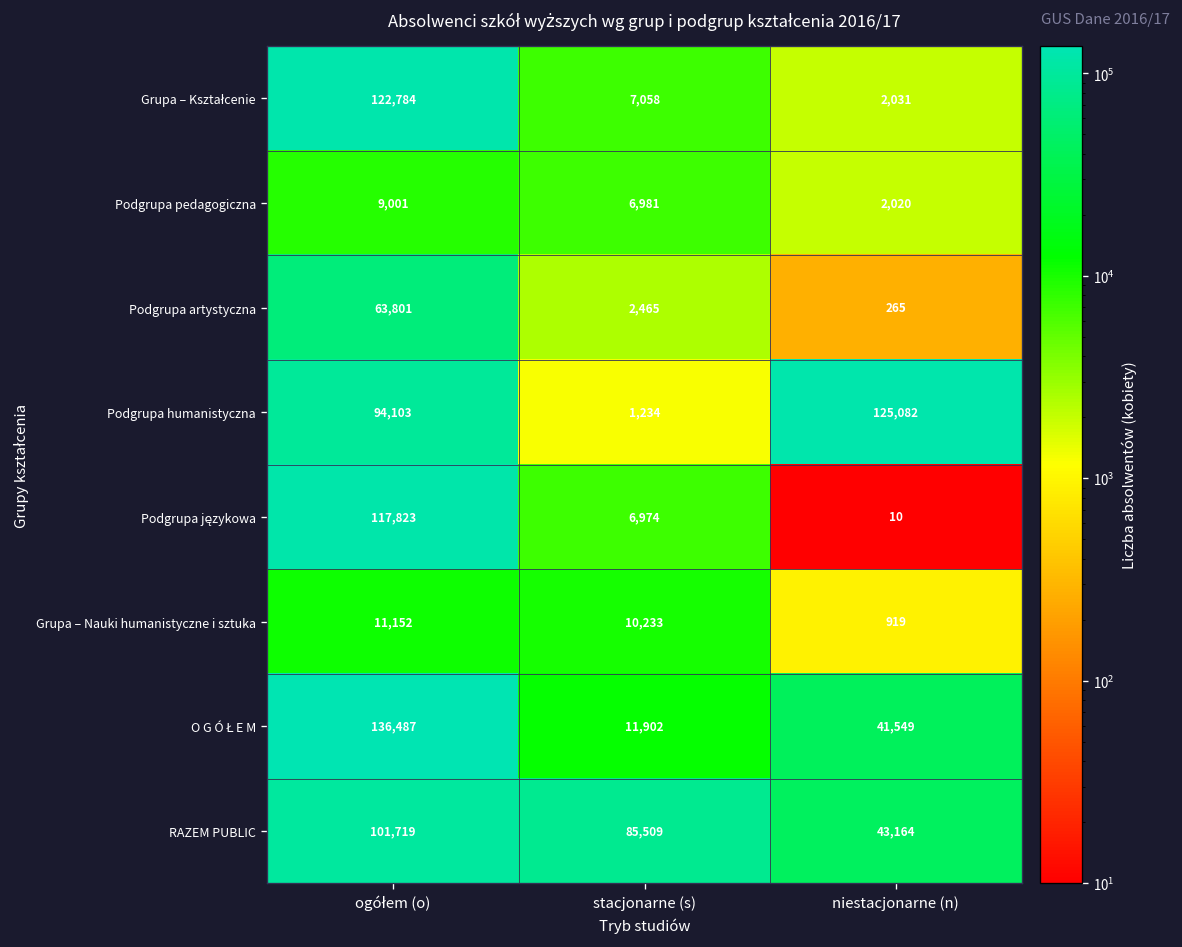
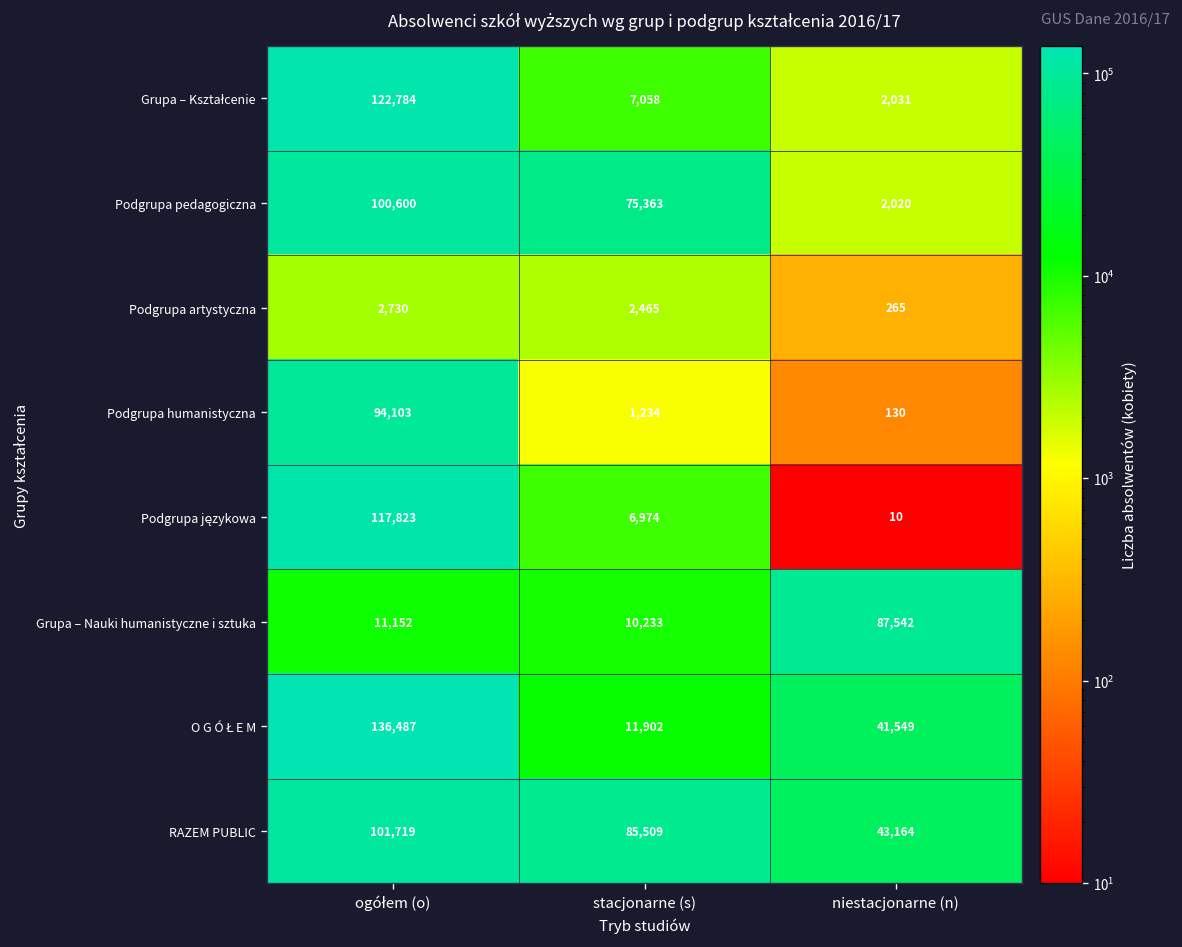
Podgrupa pedagogiczna, ogółem (o): 9,001 -> 100,600
Podgrupa pedagogiczna, stacjonarne (s): 6,981 -> 75,363
Podgrupa artystyczna, ogółem (o): 63,801 -> 2,730
Podgrupa humanistyczna, niestacjonarne (n): 125,082 -> 130
Grupa – Nauki humanistyczne i sztuka, niestacjonarne (n): 919 -> 87,542
